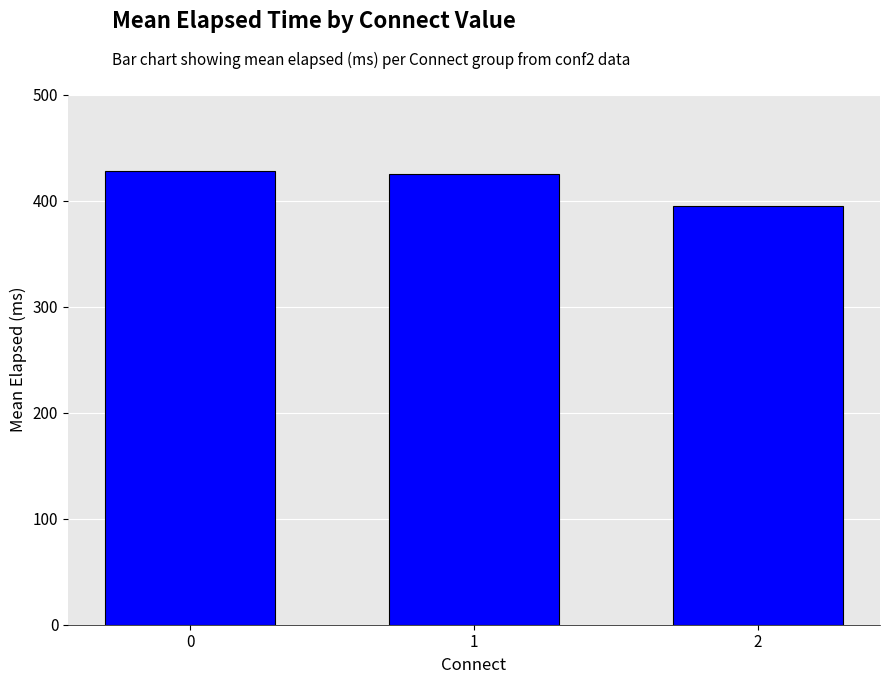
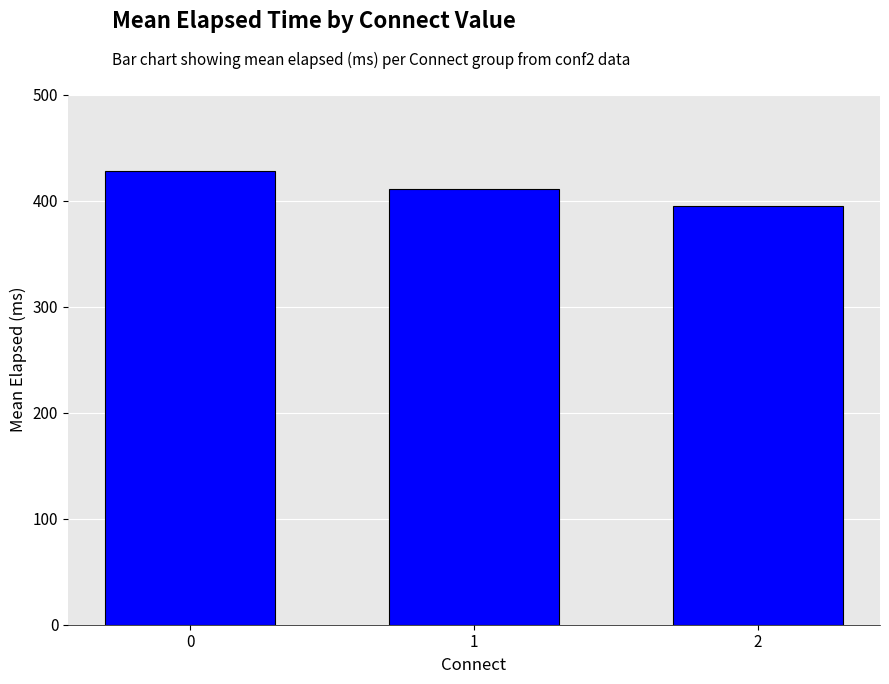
1: 425 -> 411
